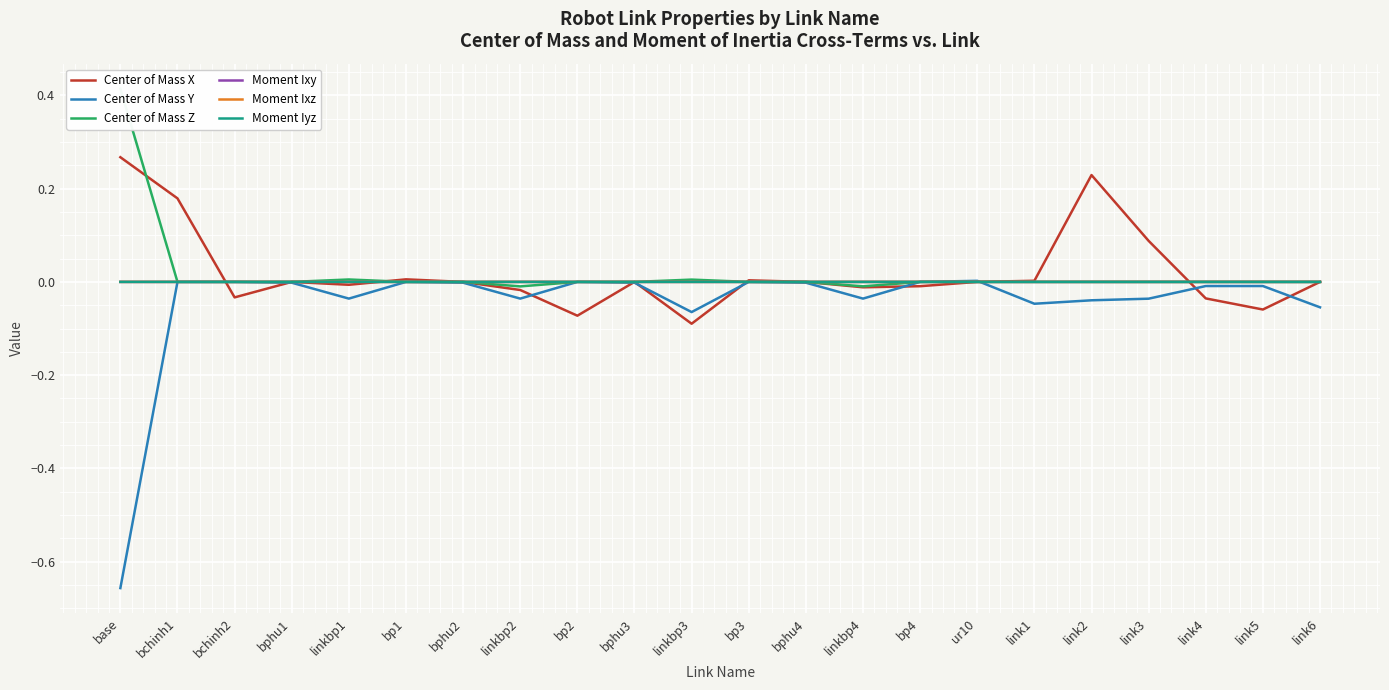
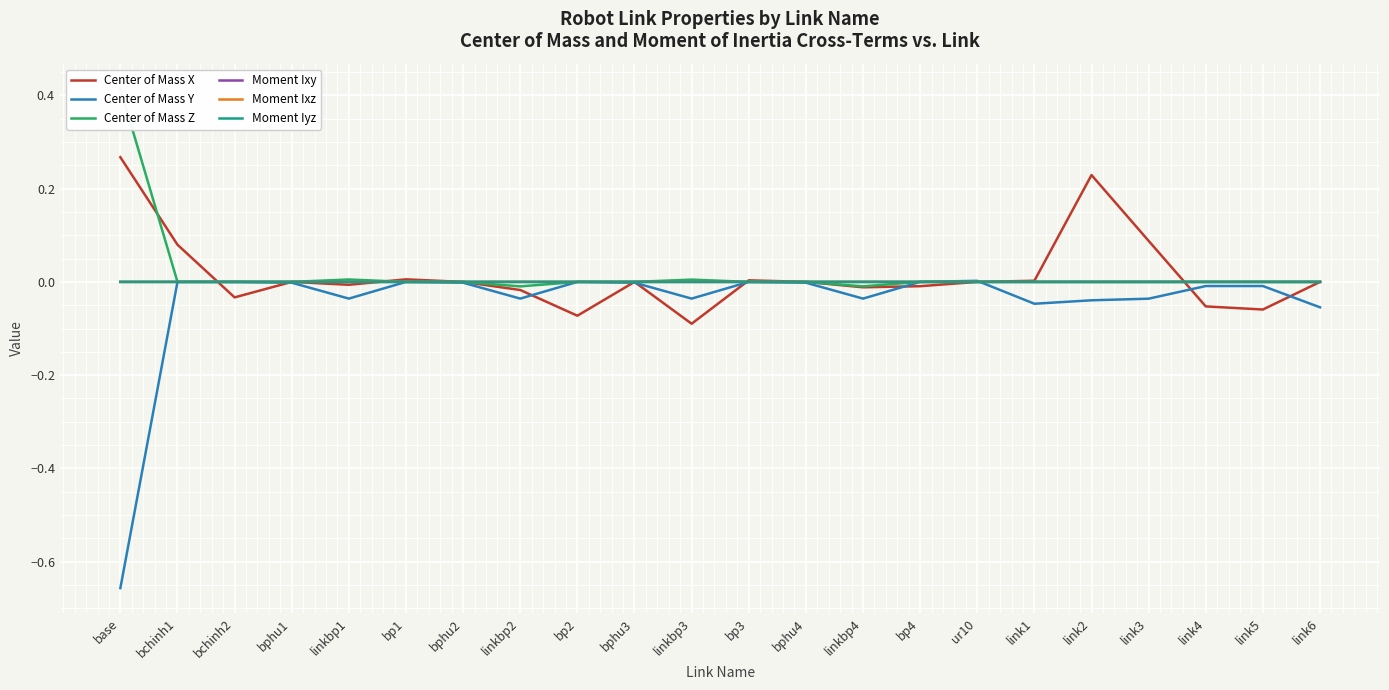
Center of Mass X, bchinh1: 0.18 -> 0.08
Center of Mass Y, linkbp3: -0.06 -> -0.04
Center of Mass X, link4: -0.04 -> -0.05
